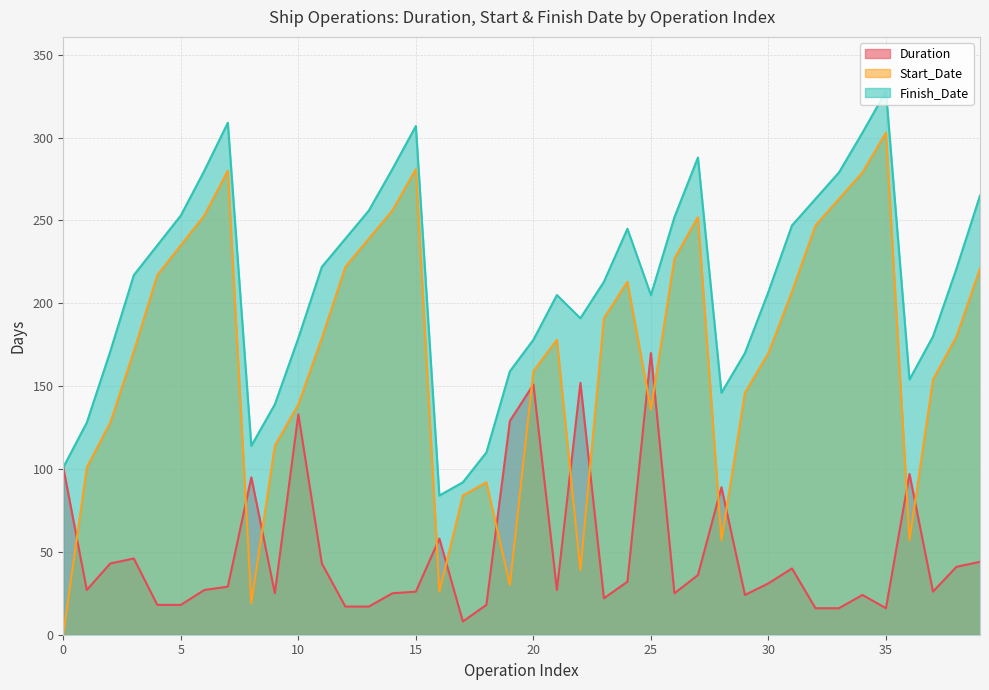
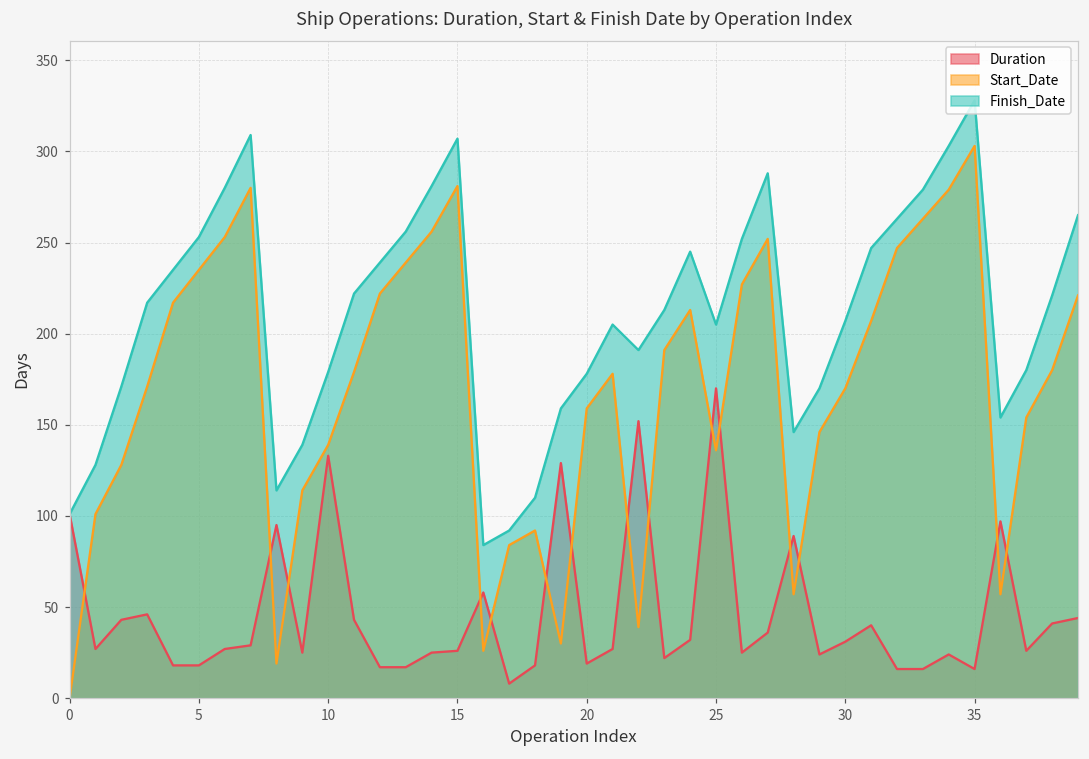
Duration, 20: 151 -> 19
